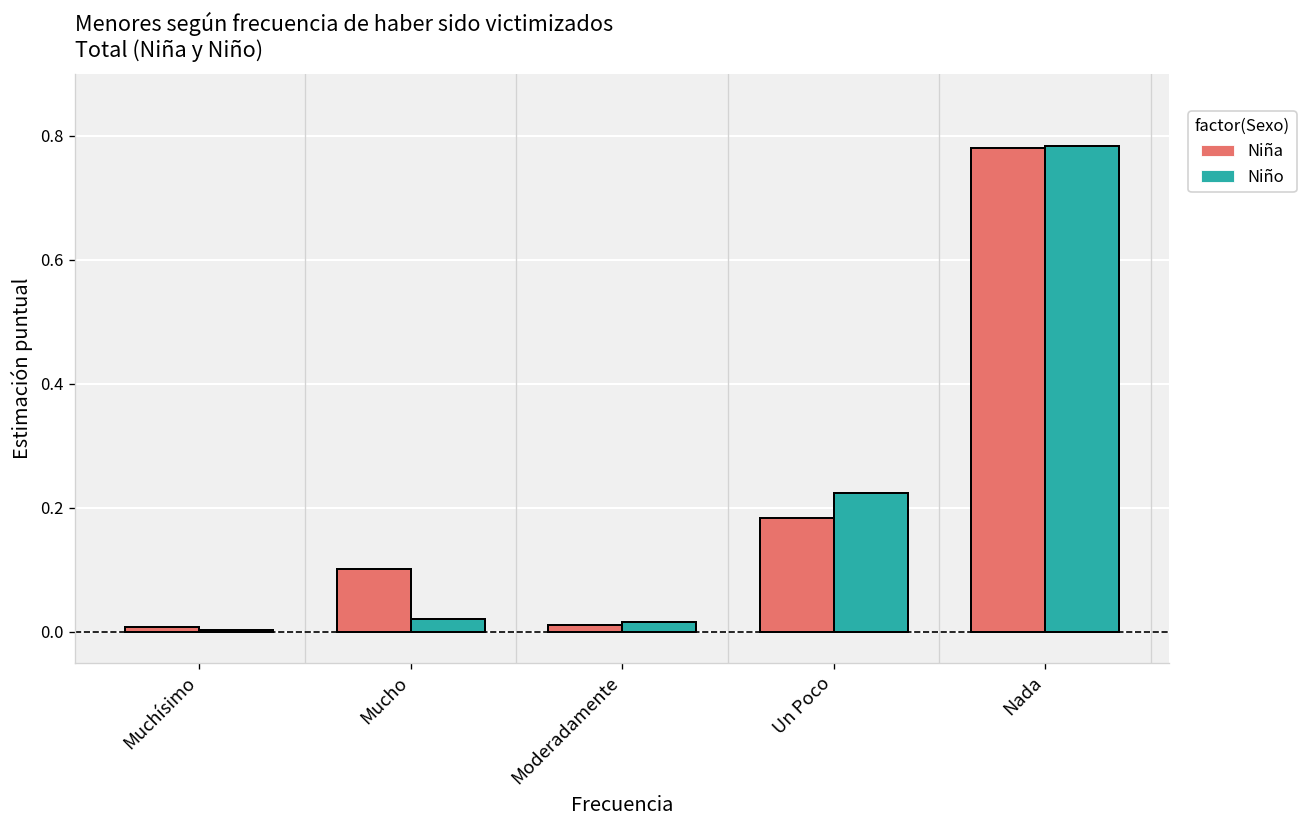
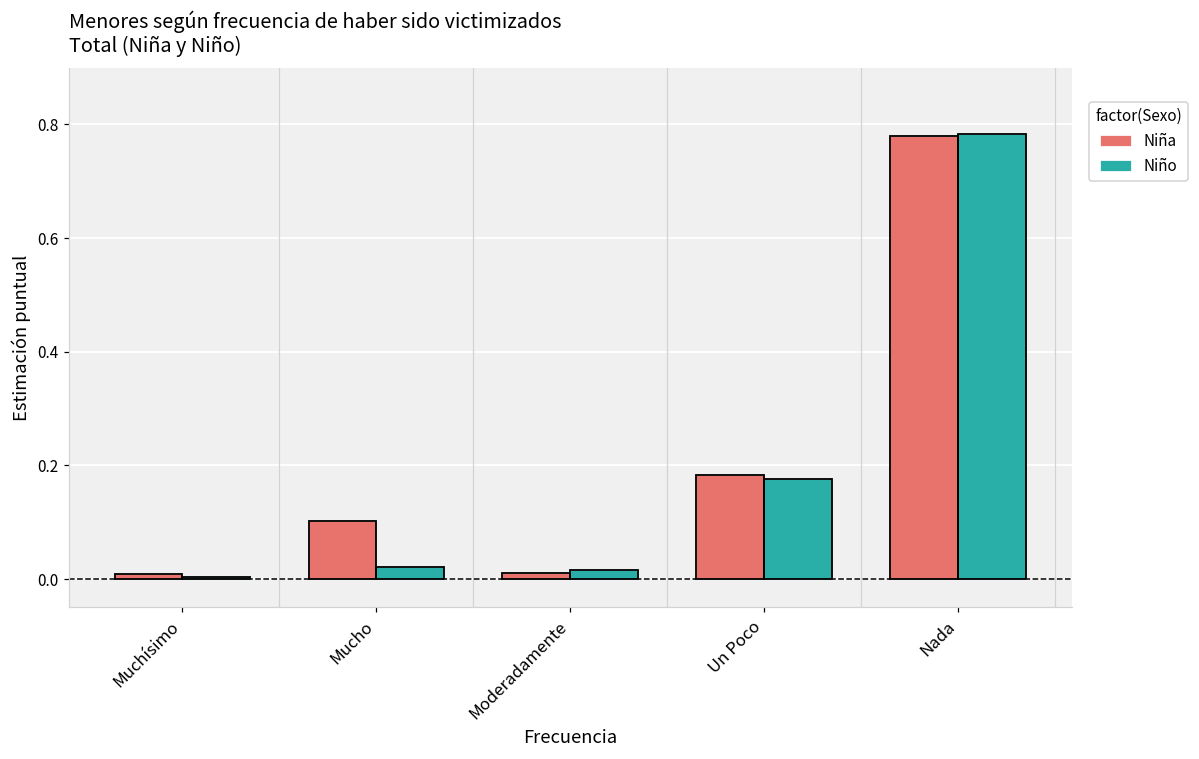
Niño, Un Poco: 0.22 -> 0.18
